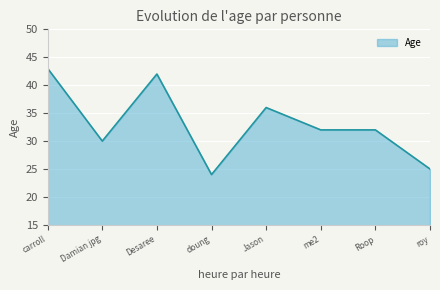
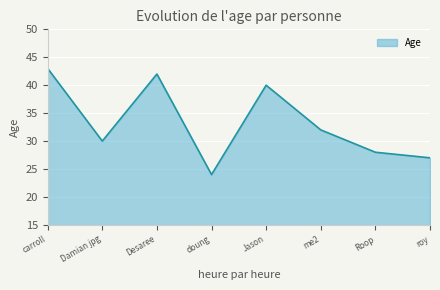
Jason: 36 -> 40
Roop: 32 -> 28
roy: 25 -> 27
